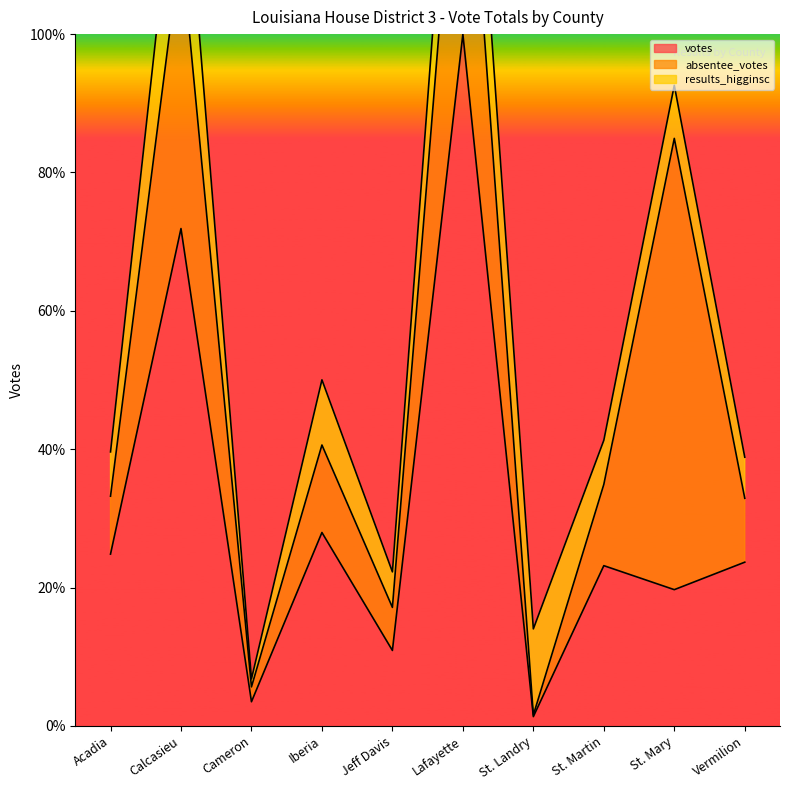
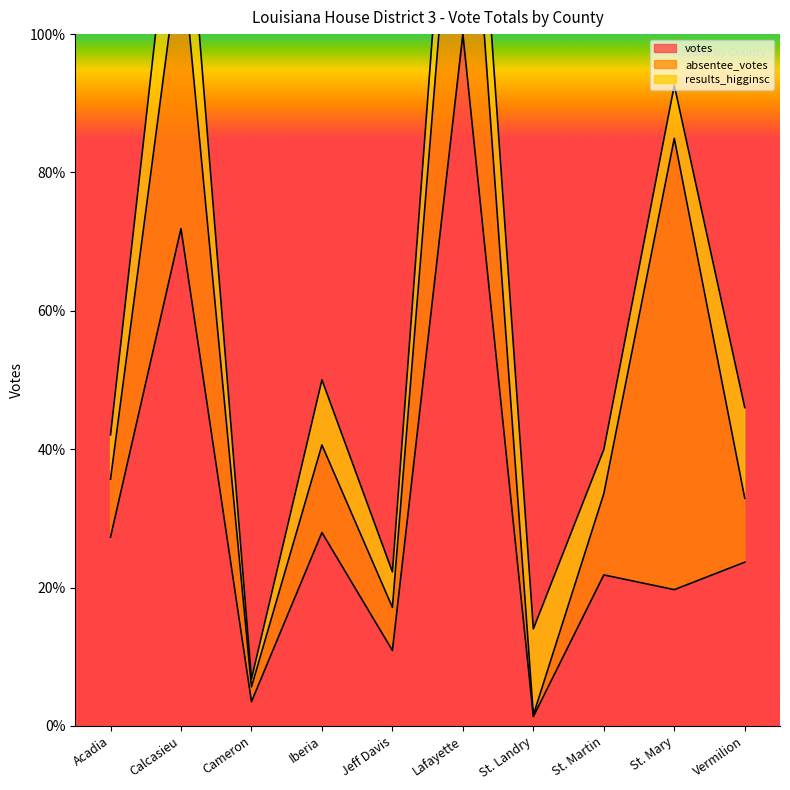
votes, Acadia: 25% -> 27%
votes, St. Martin: 23% -> 22%
results_higginsc, Vermilion: 6% -> 13%
